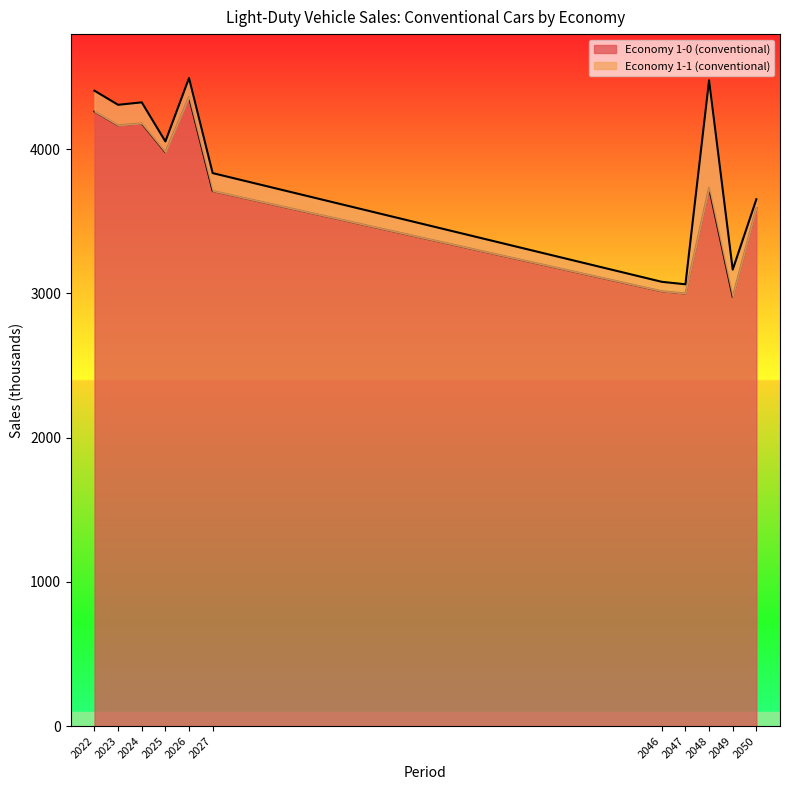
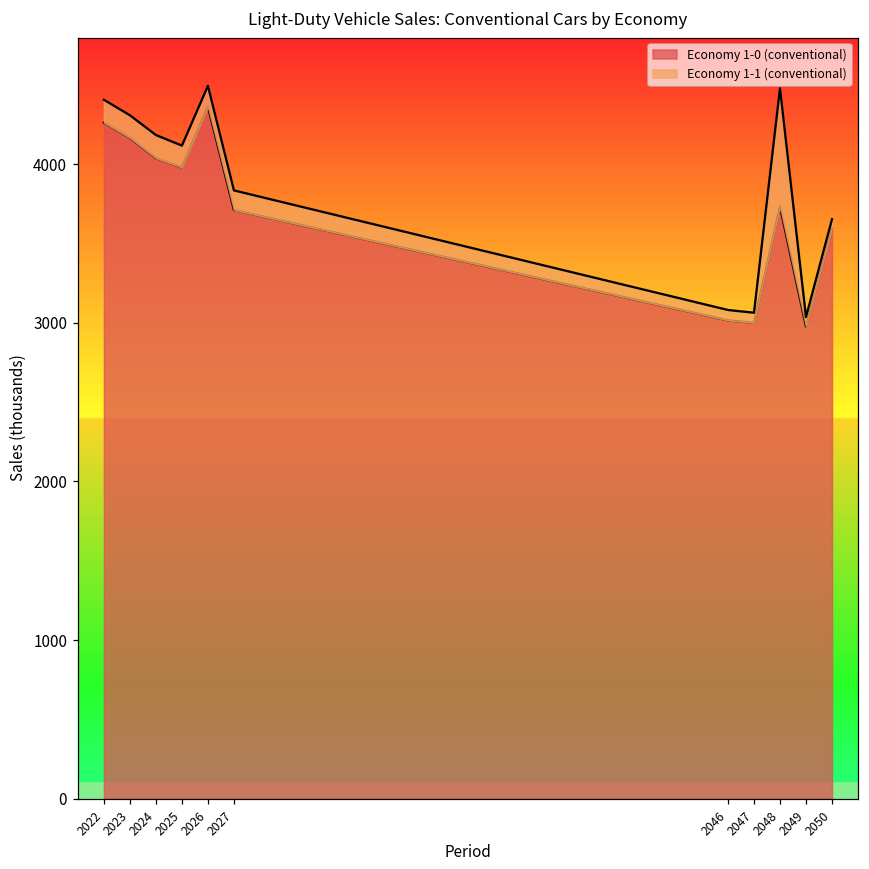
Economy 1-0 (conventional), 2024: 4180 -> 4040
Economy 1-1 (conventional), 2025: 70 -> 140
Economy 1-1 (conventional), 2049: 190 -> 60
